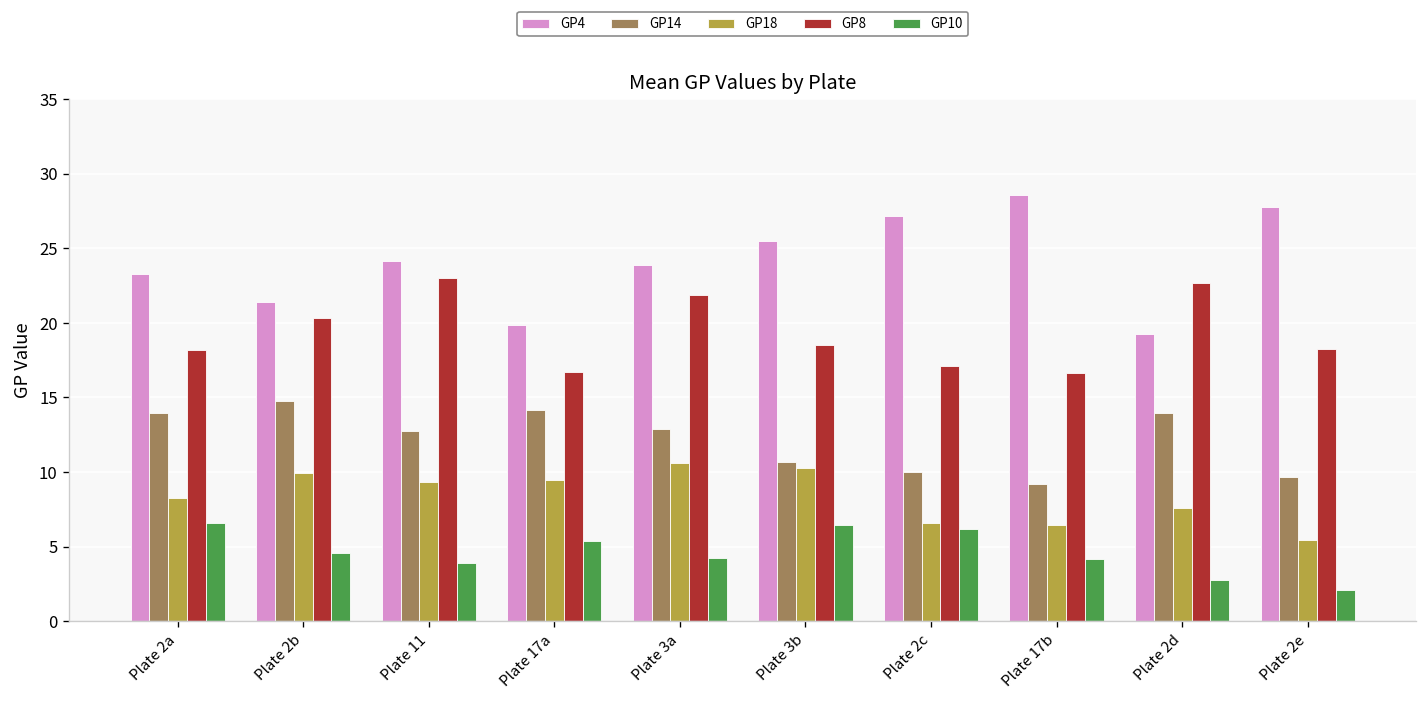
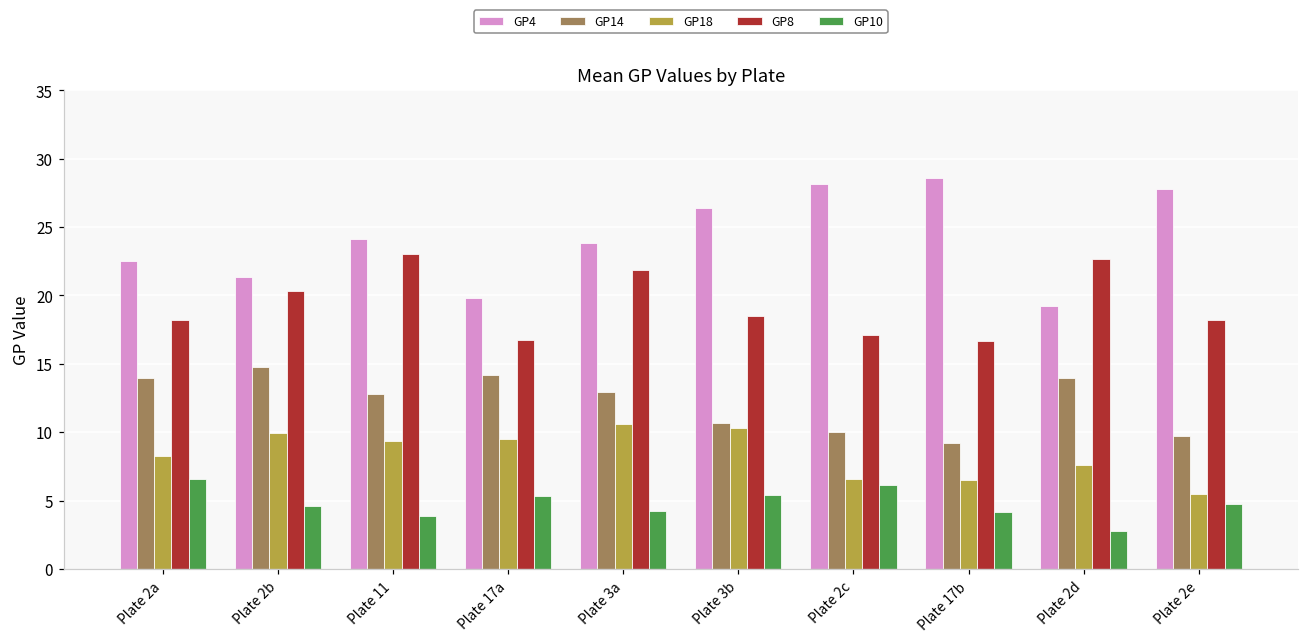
GP4, Plate 2a: 23.3 -> 22.5
GP4, Plate 3b: 25.5 -> 26.4
GP10, Plate 3b: 6.4 -> 5.4
GP4, Plate 2c: 27.2 -> 28.2
GP10, Plate 2e: 2.1 -> 4.7
